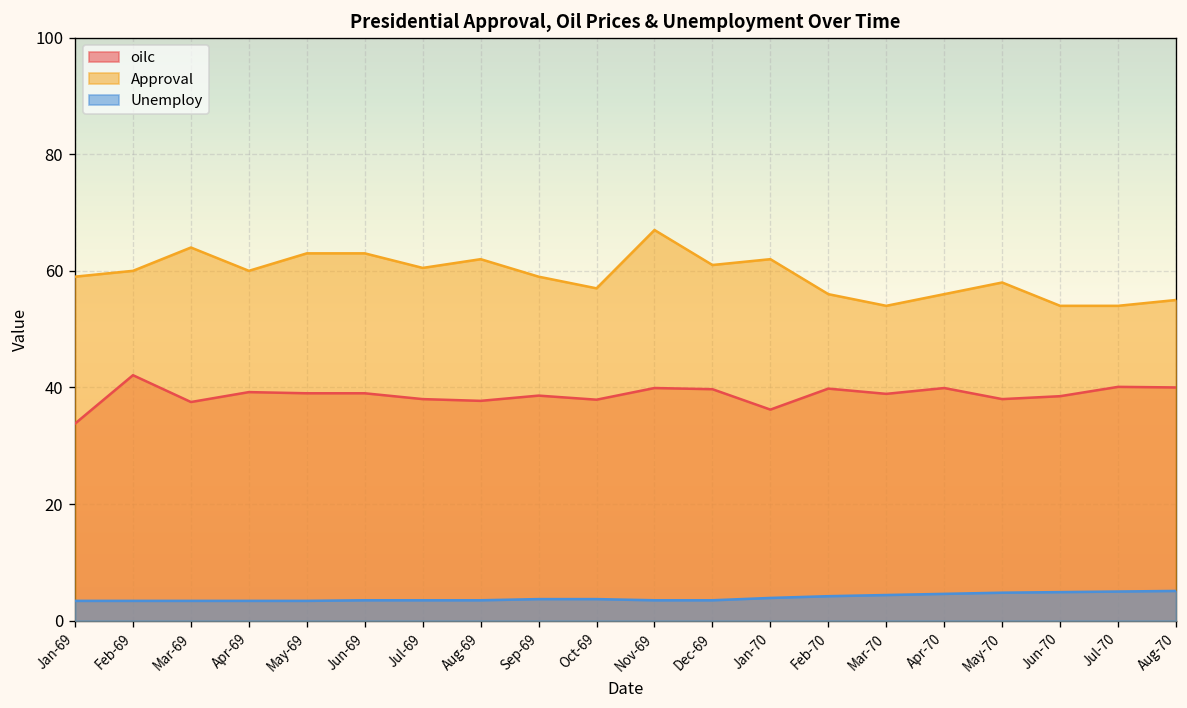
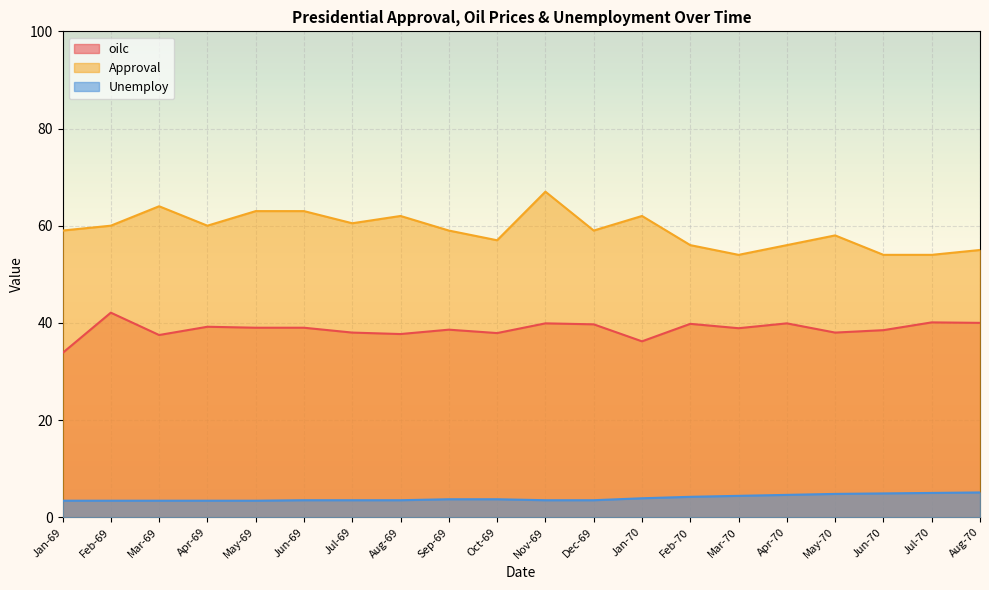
Approval, Dec-69: 61 -> 59
